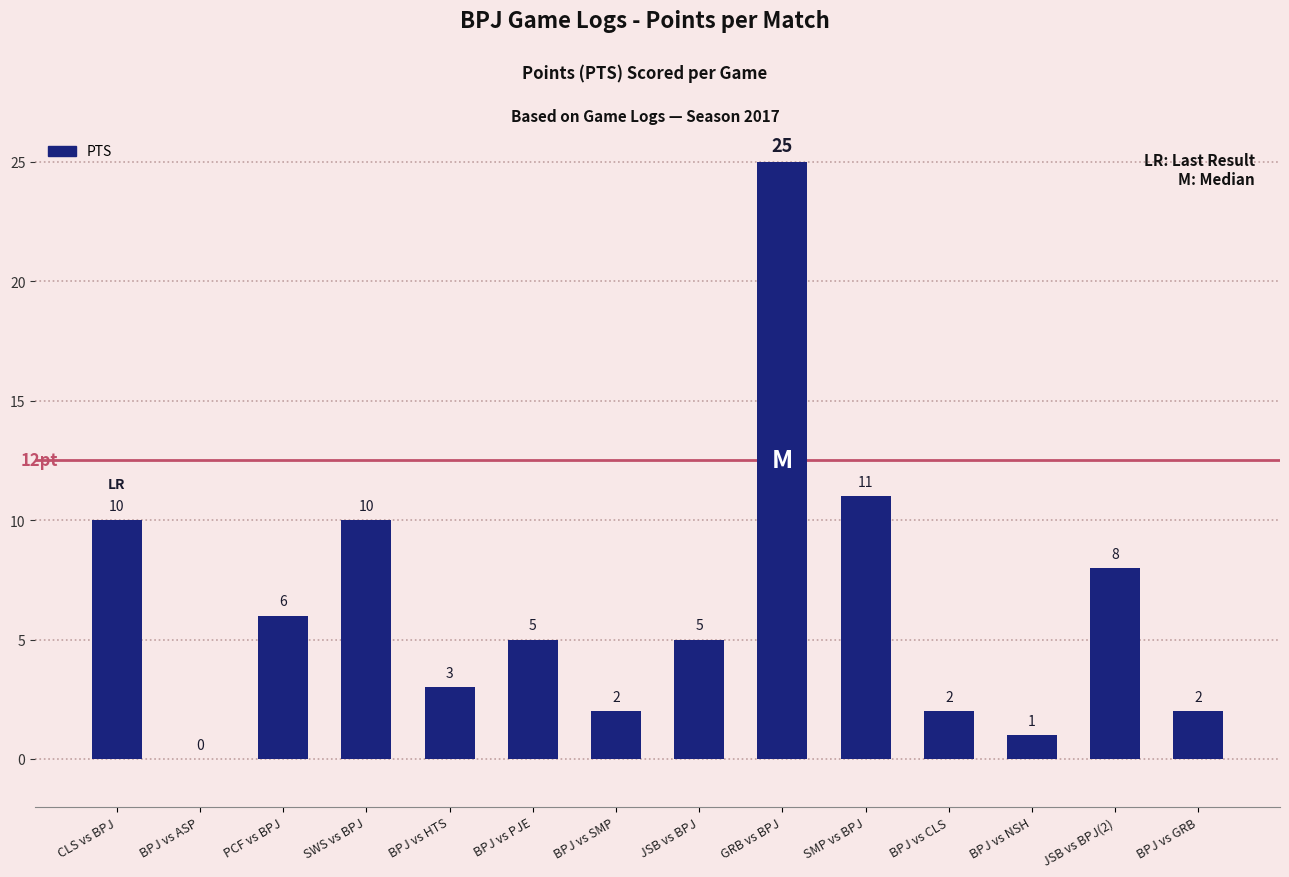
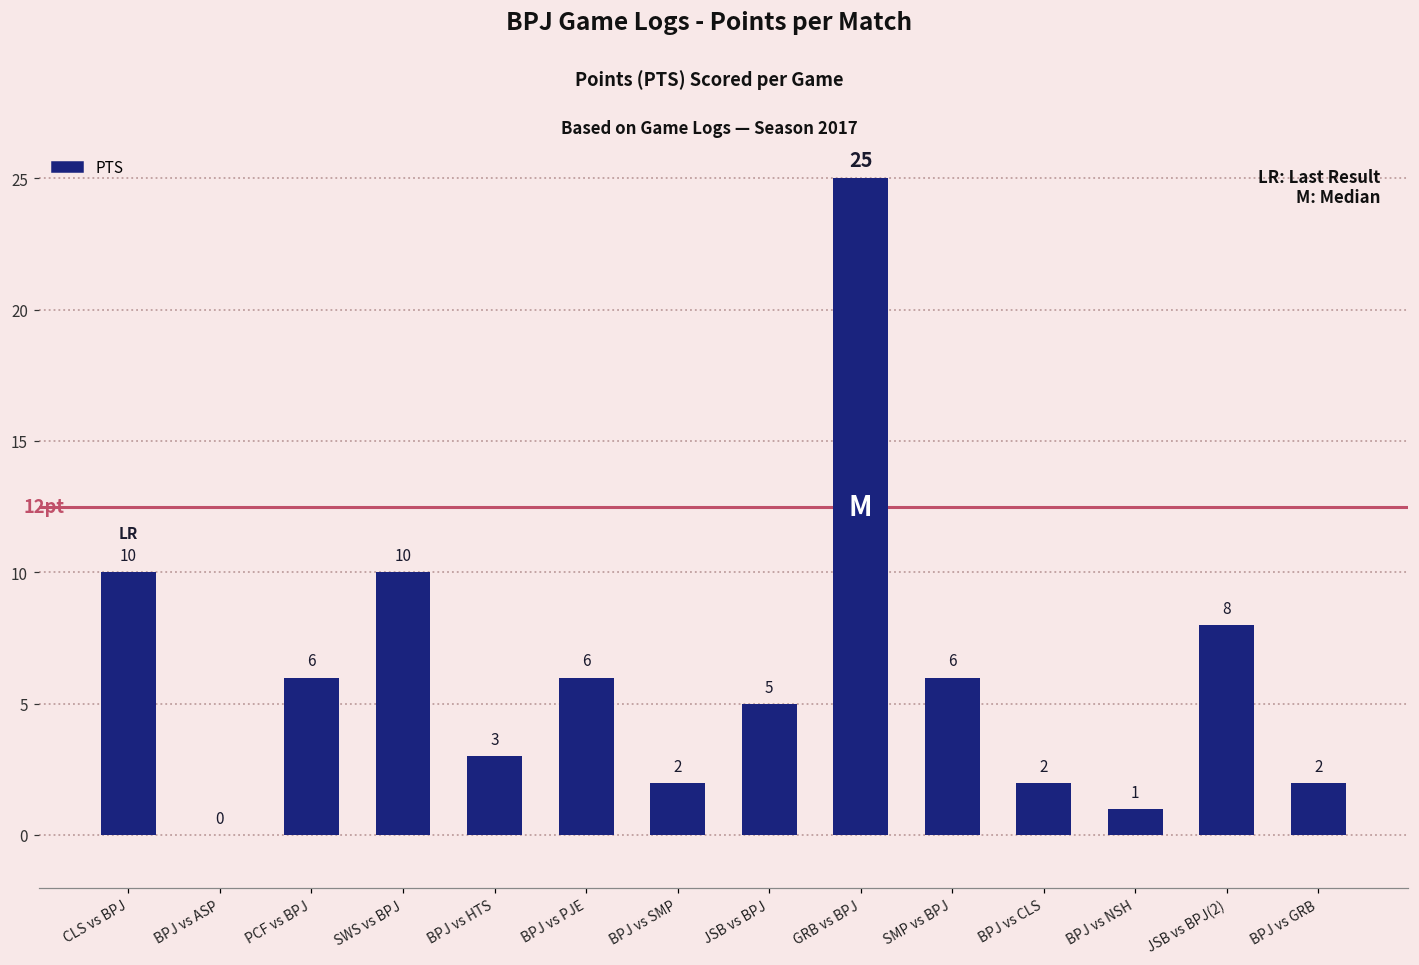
BPJ vs PJE: 5 -> 6
SMP vs BPJ: 11 -> 6
